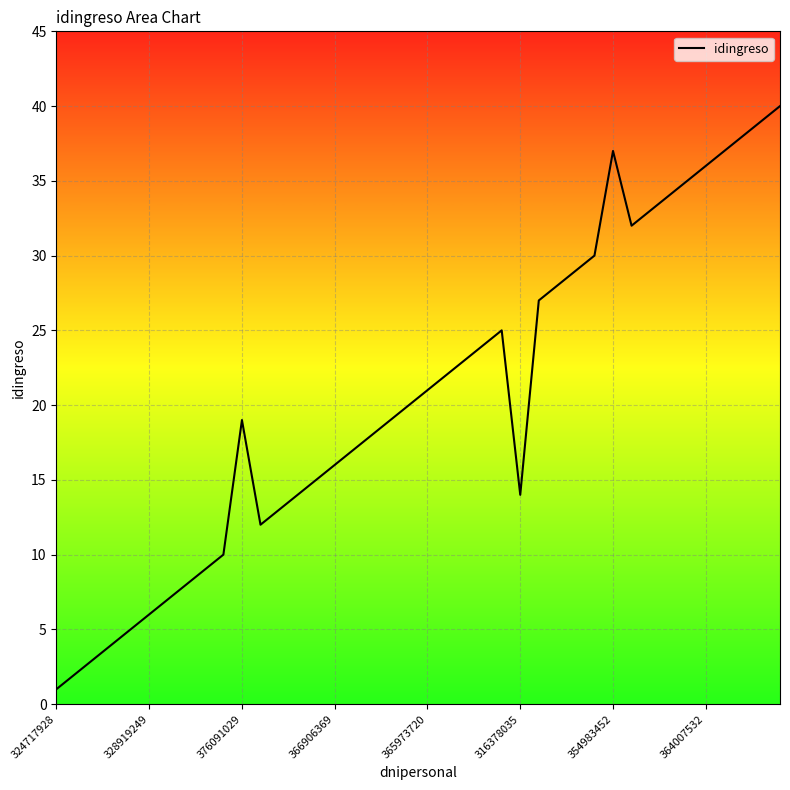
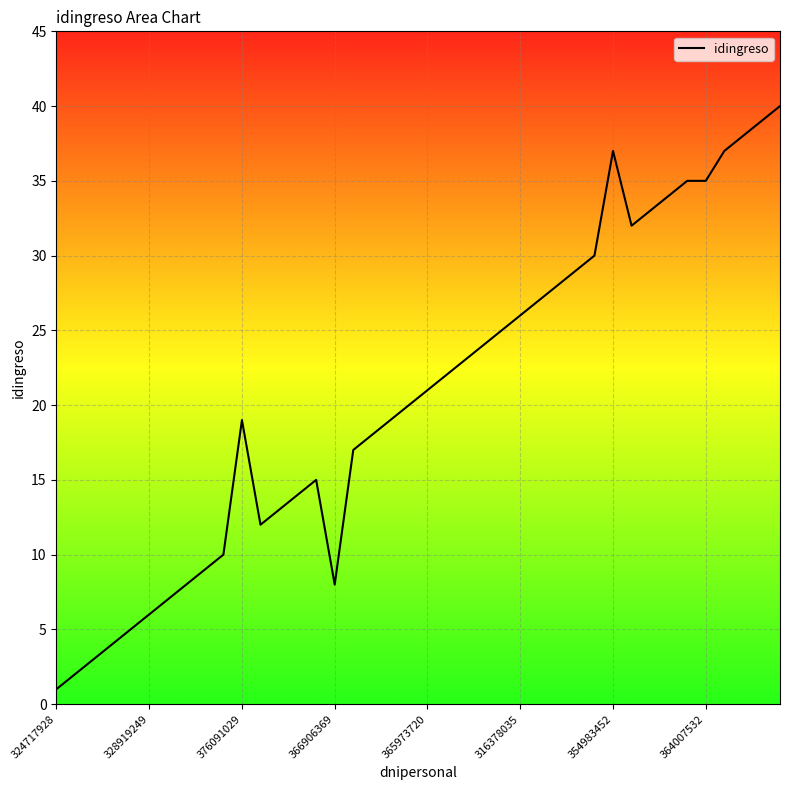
366906369: 16 -> 8
316378035: 14 -> 26
364007532: 36 -> 35
